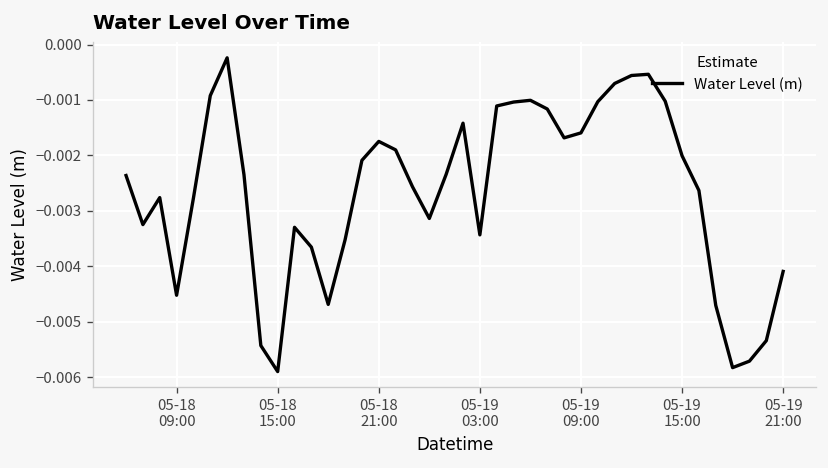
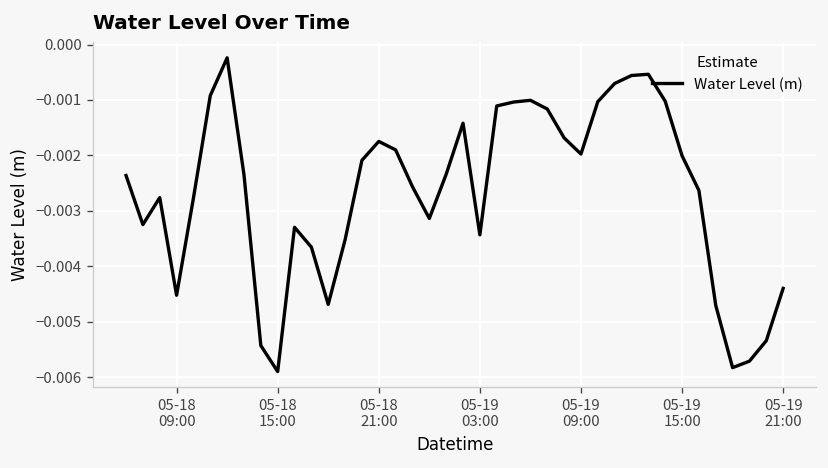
05-19 09:00: -0.0016 -> -0.0020
05-19 21:00: -0.0041 -> -0.0044
